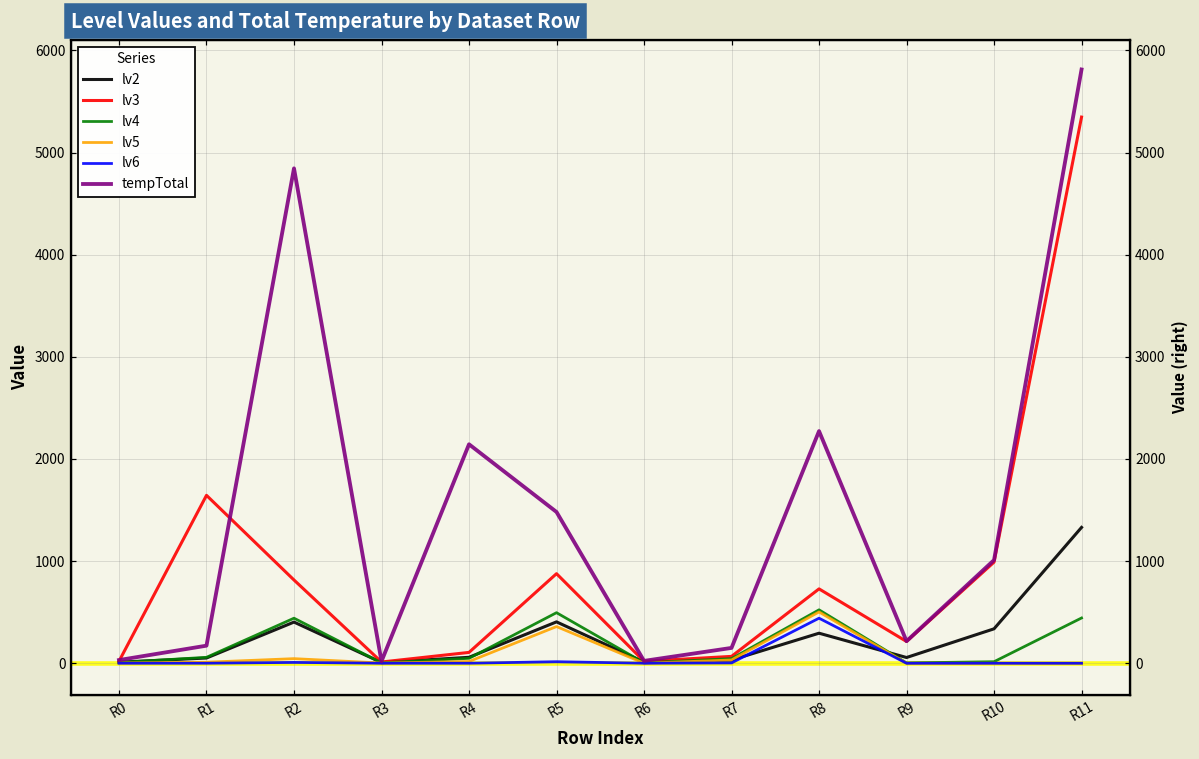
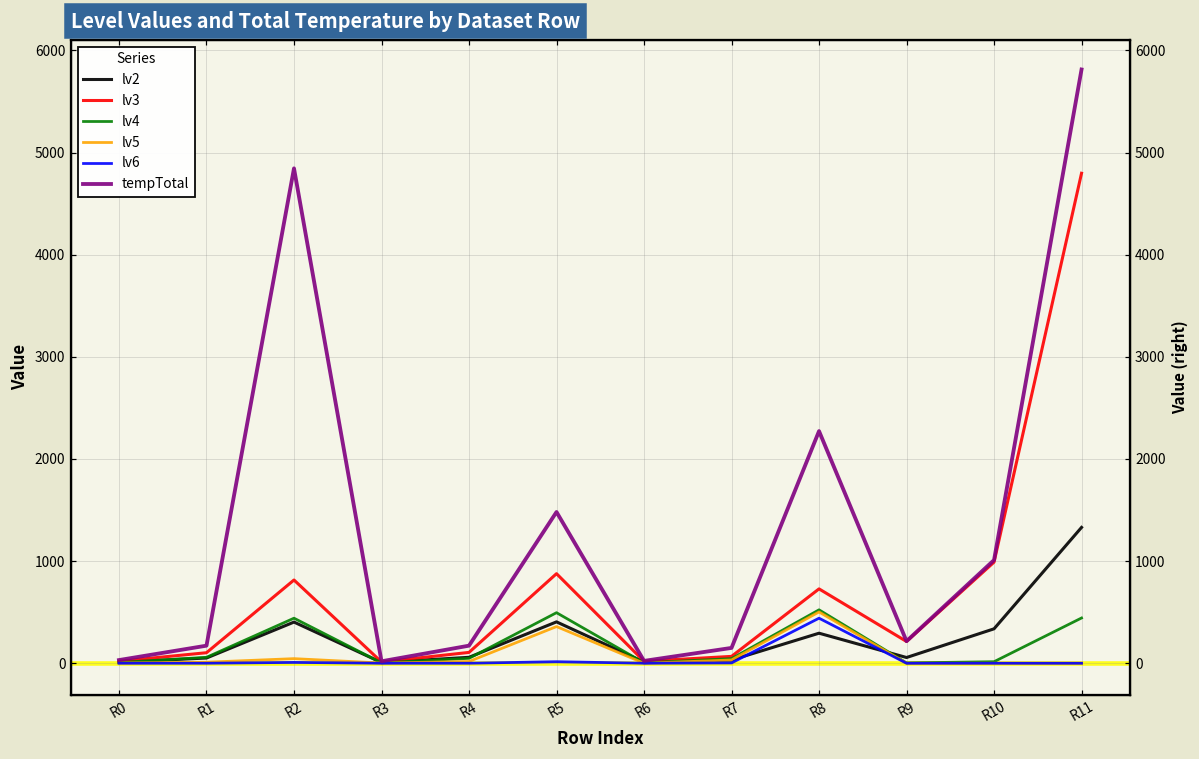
lv3, R1: 1600 -> 100
tempTotal, R4: 2100 -> 200
lv3, R11: 5300 -> 4800
